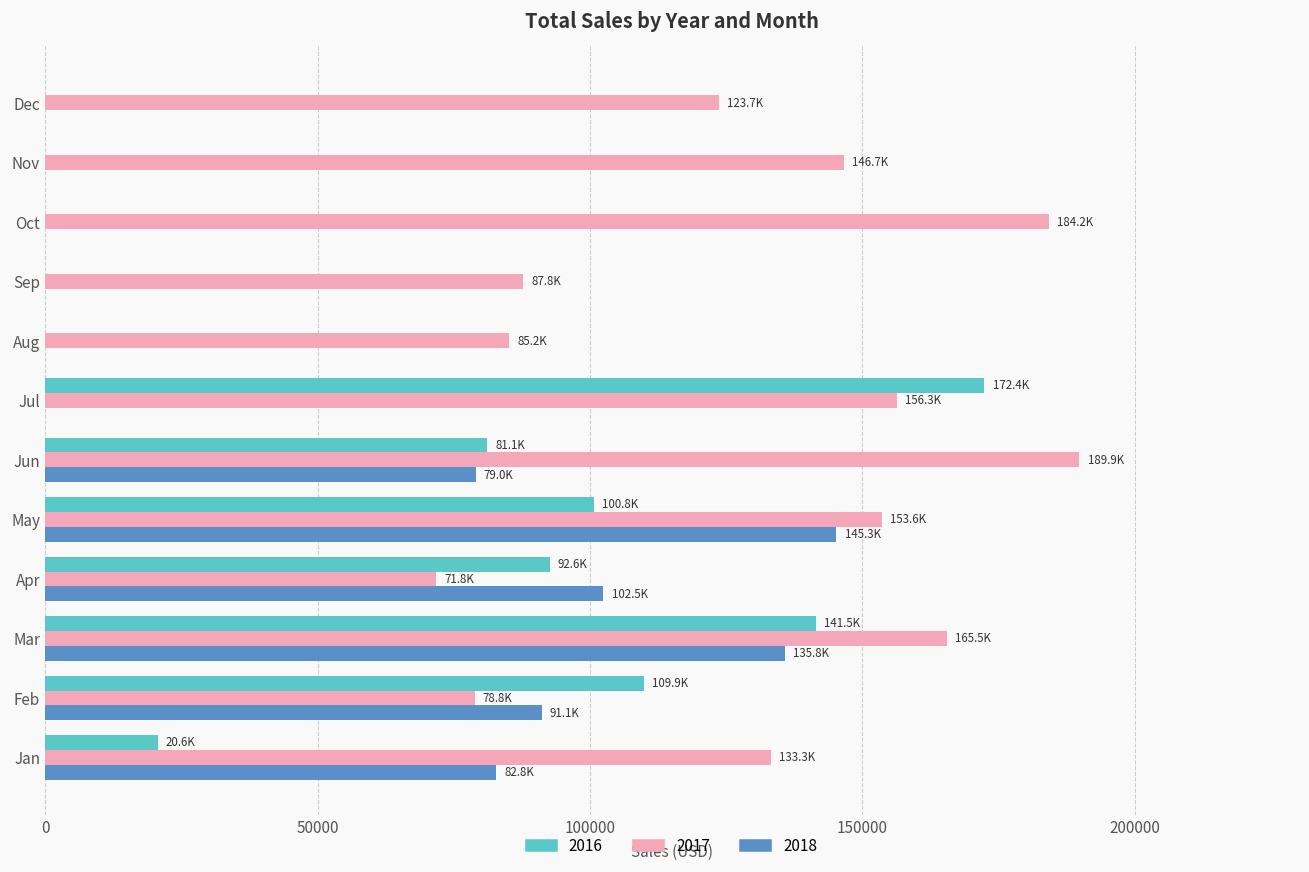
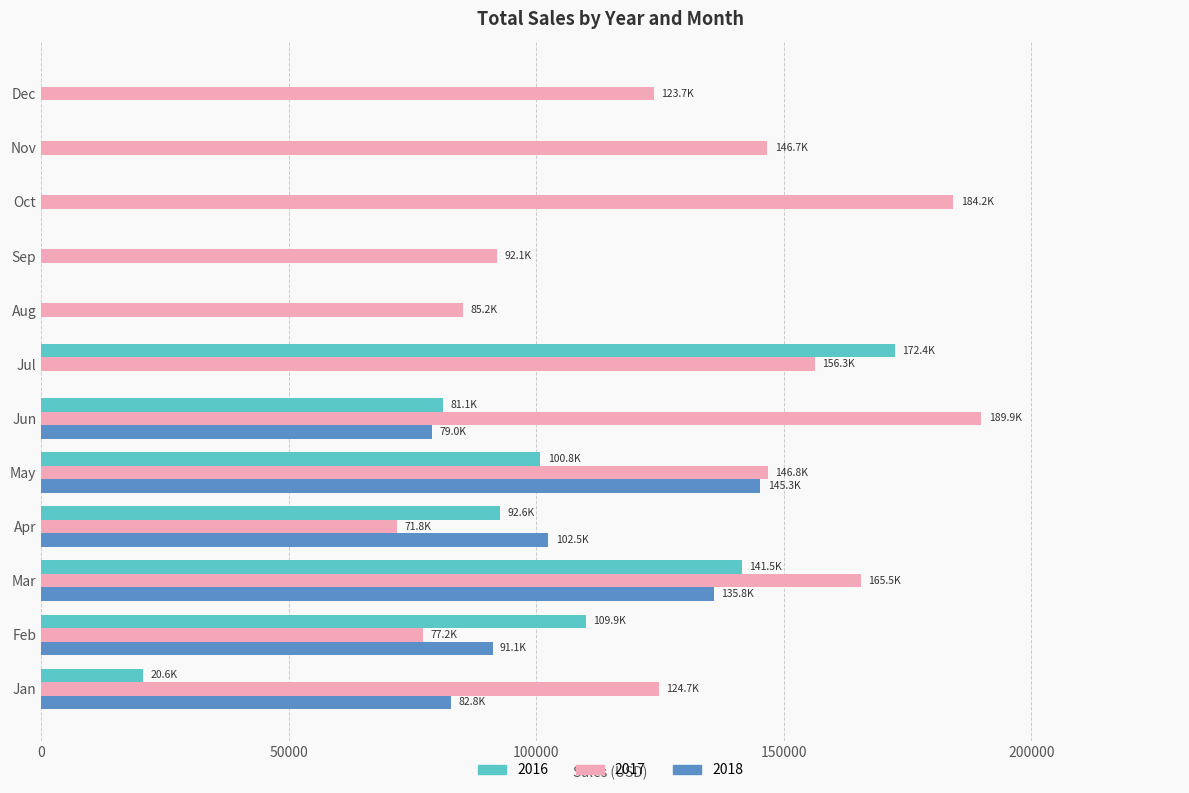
2017, Sep: 87.8K -> 92.1K
2017, May: 153.6K -> 146.8K
2017, Feb: 78.8K -> 77.2K
2017, Jan: 133.3K -> 124.7K
